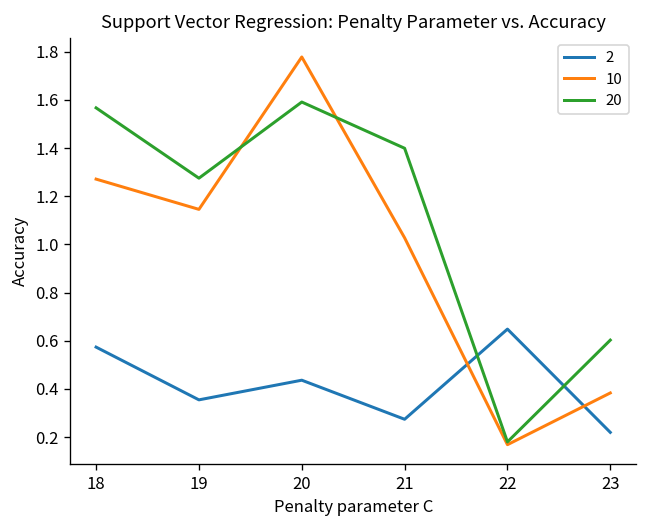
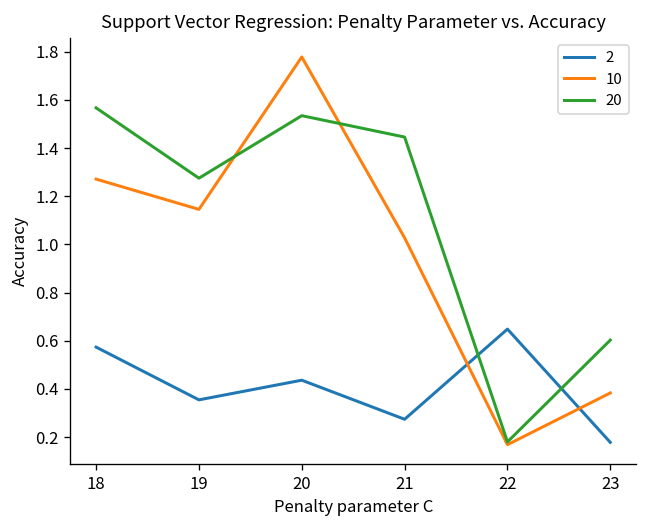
20, 20: 1.59 -> 1.53
20, 21: 1.40 -> 1.45
2, 23: 0.22 -> 0.18
